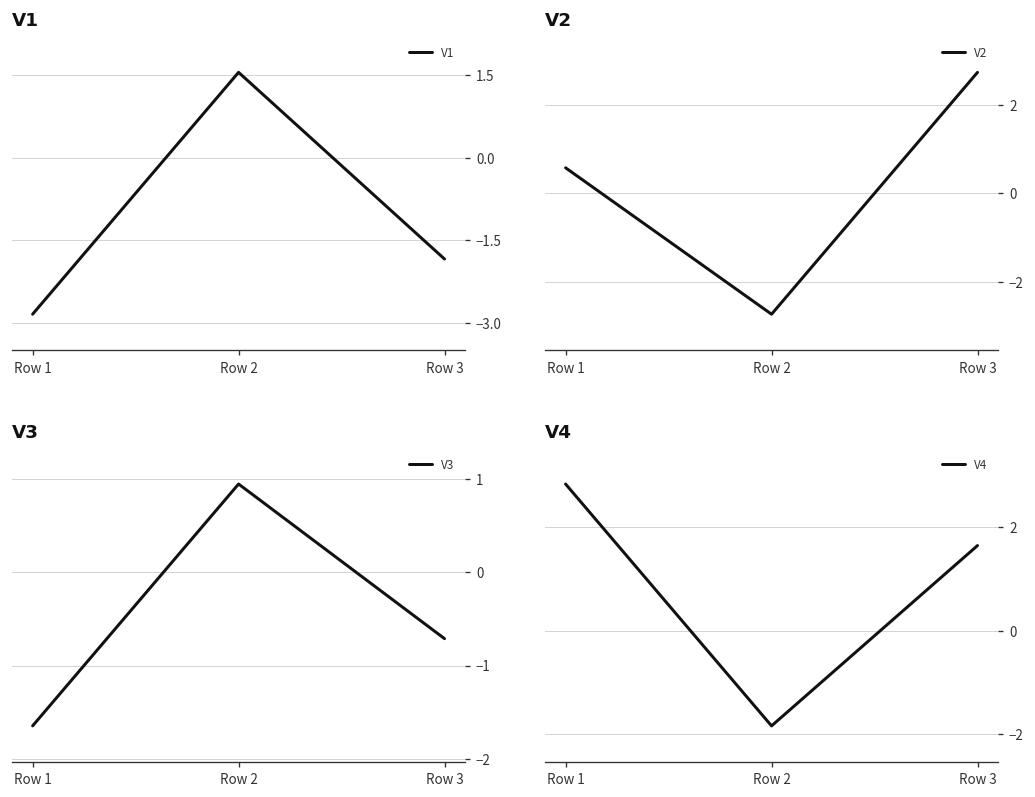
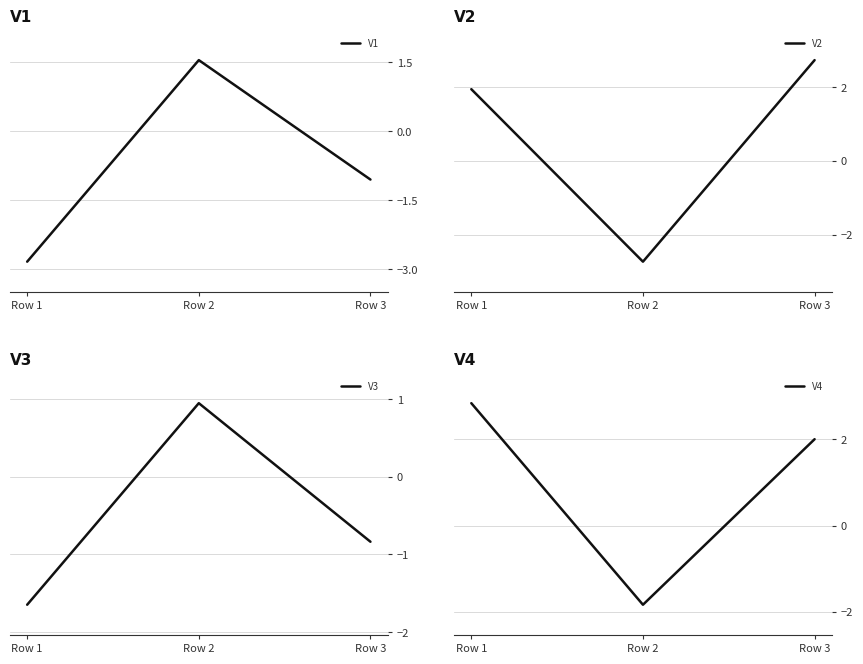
V1, Row 3: -1.8 -> -1.1
V2, Row 1: 0.6 -> 1.9
V3, Row 3: -0.7 -> -0.8
V4, Row 3: 1.6 -> 2.0
